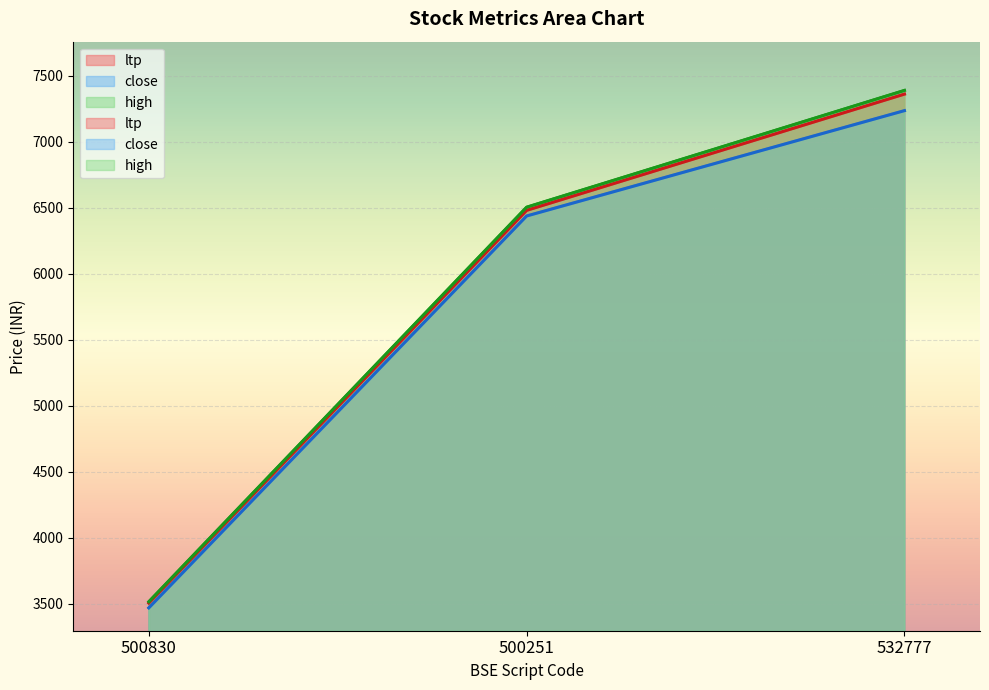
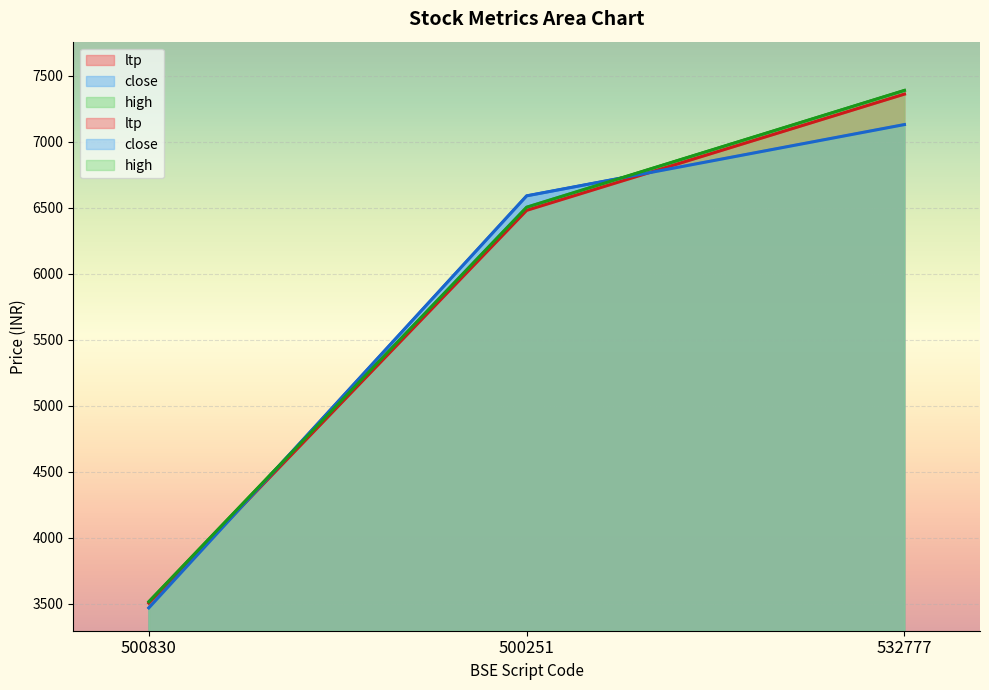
close, 500251: 6440 -> 6590
close, 532777: 7240 -> 7130
